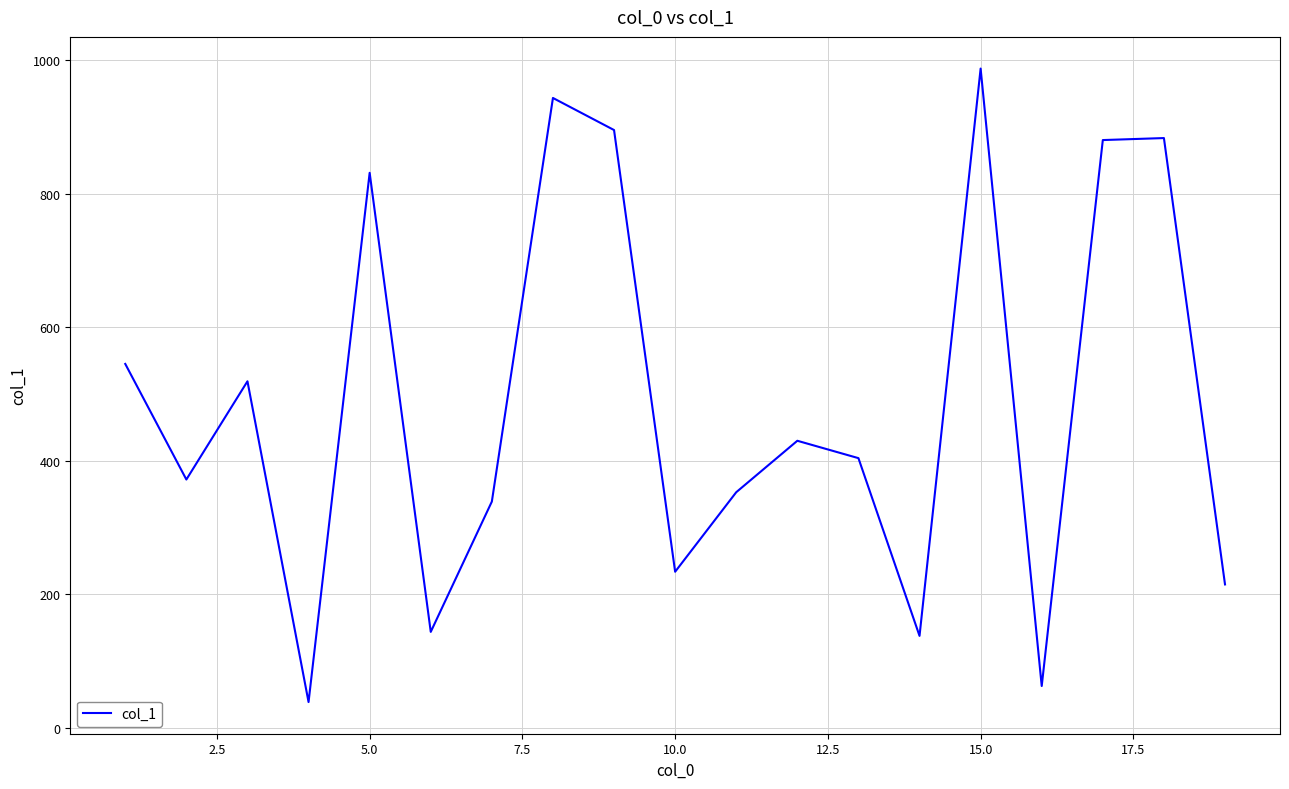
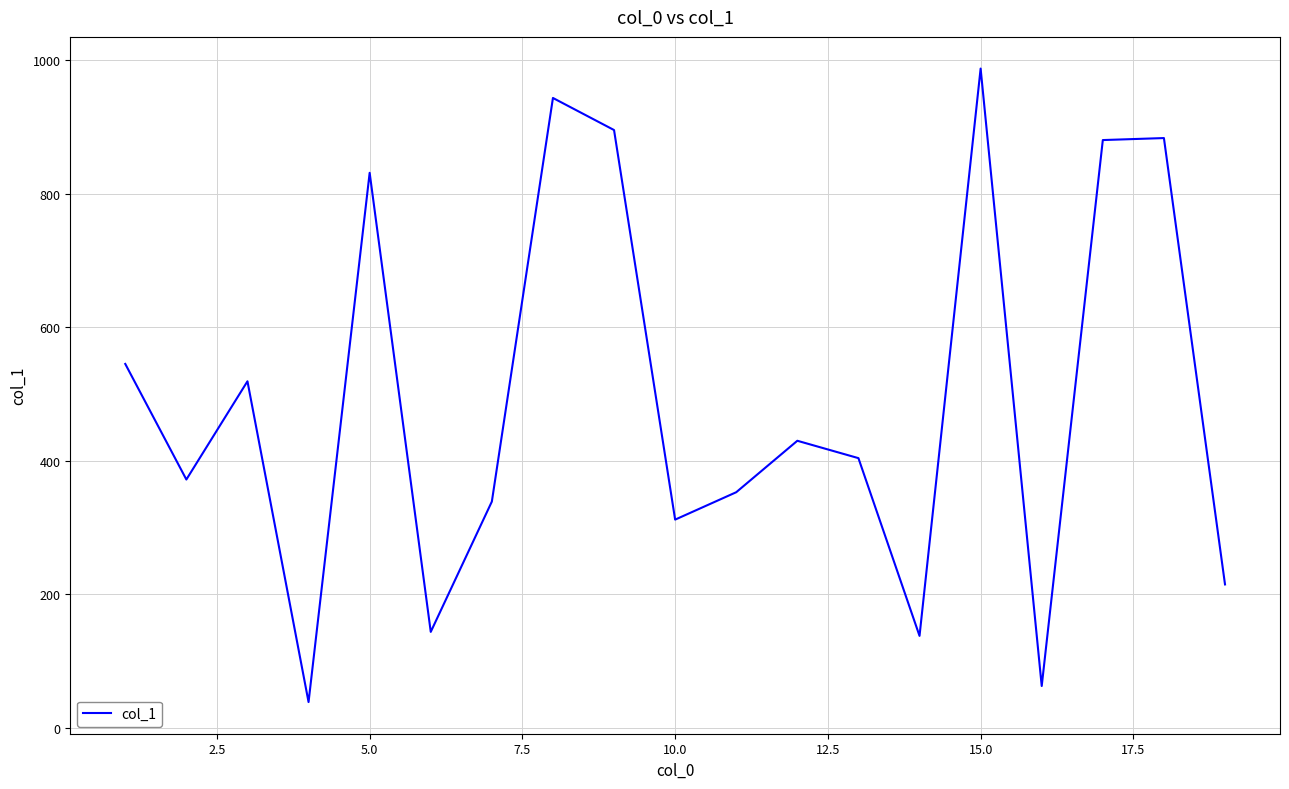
10.0: 230 -> 310
